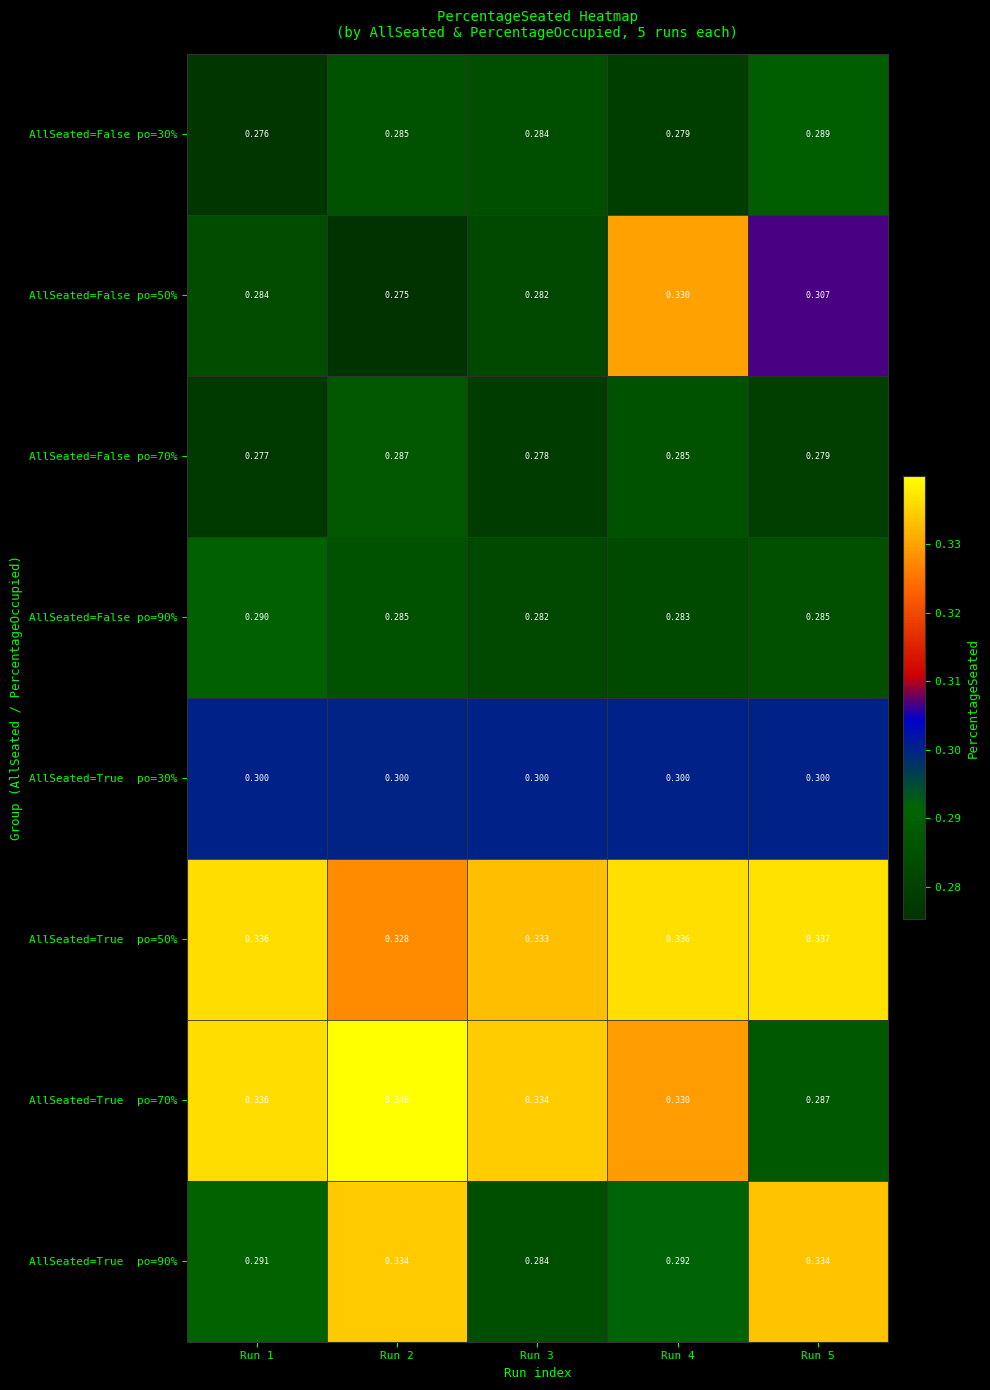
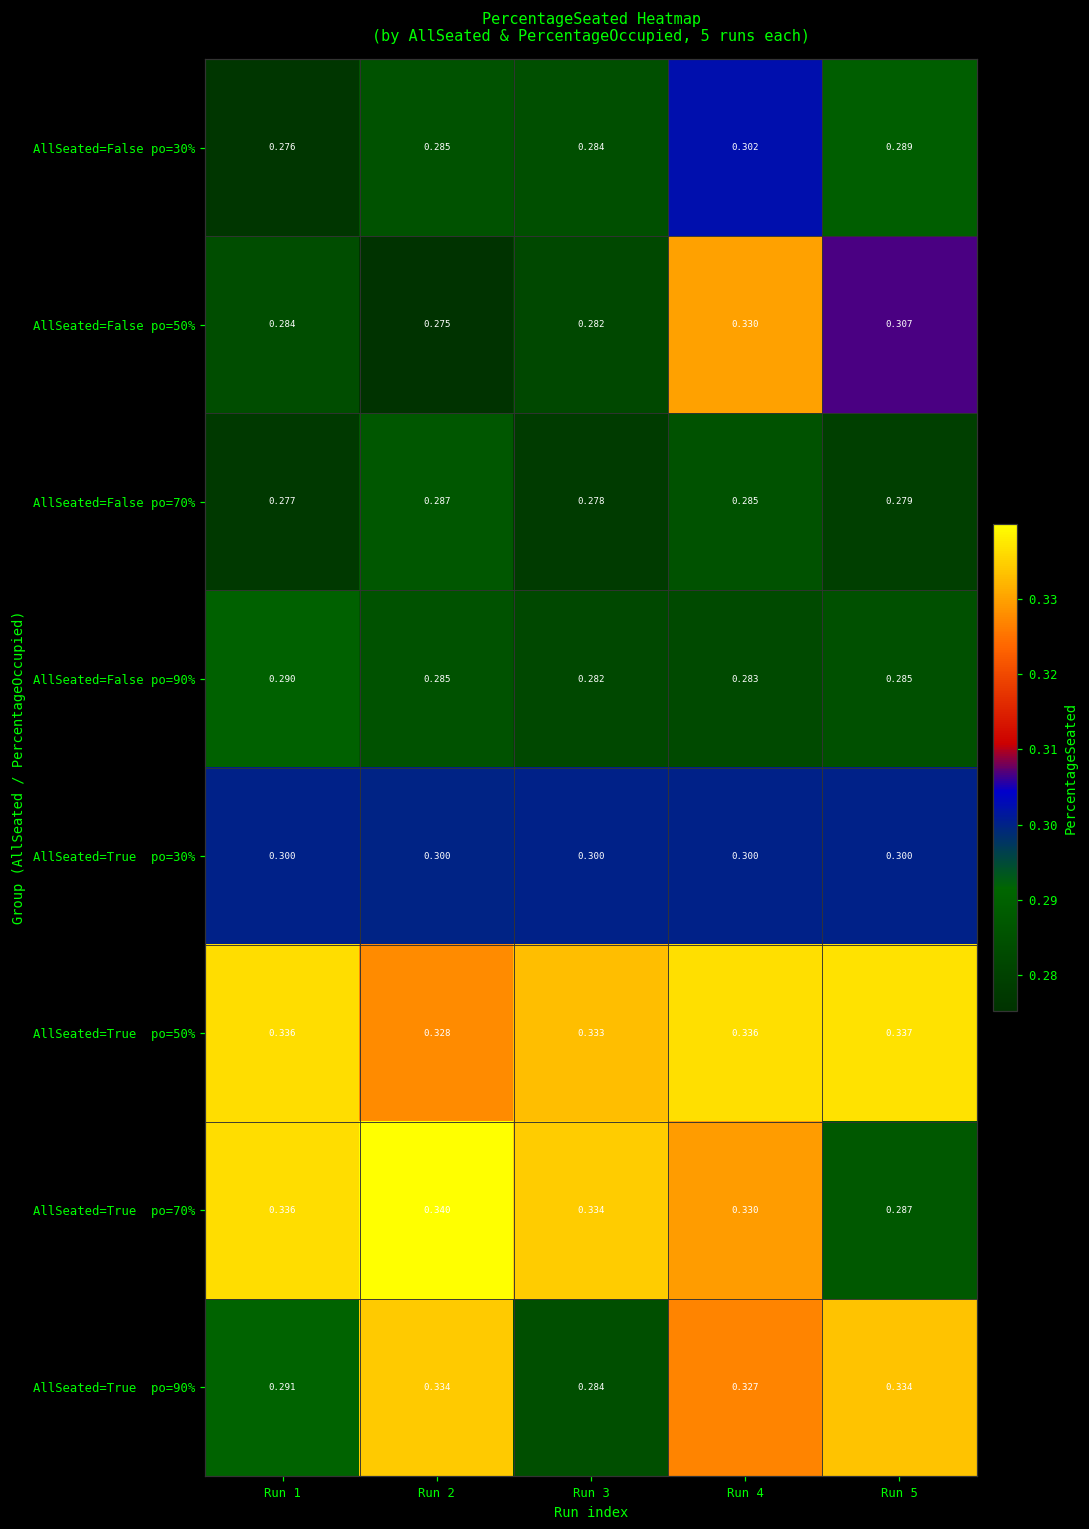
AllSeated=False po=30%, Run 4: 0.279 -> 0.302
AllSeated=True po=90%, Run 4: 0.292 -> 0.327
